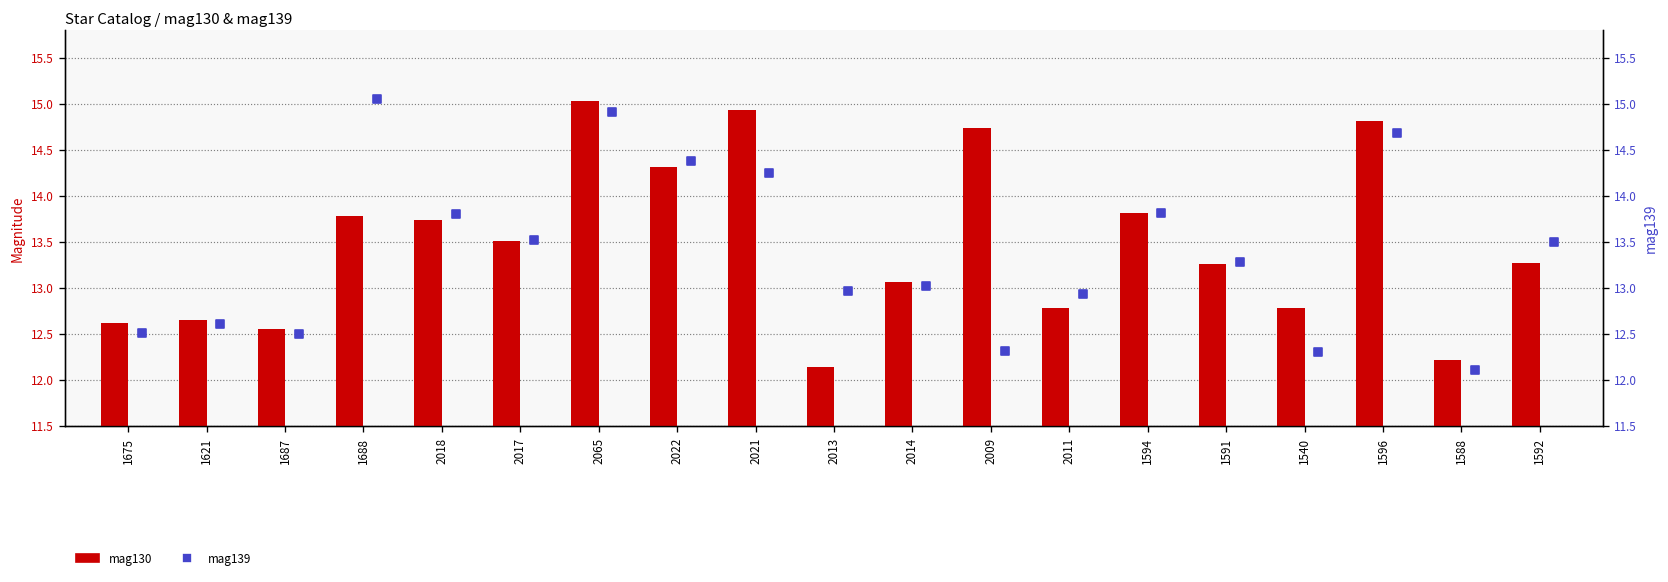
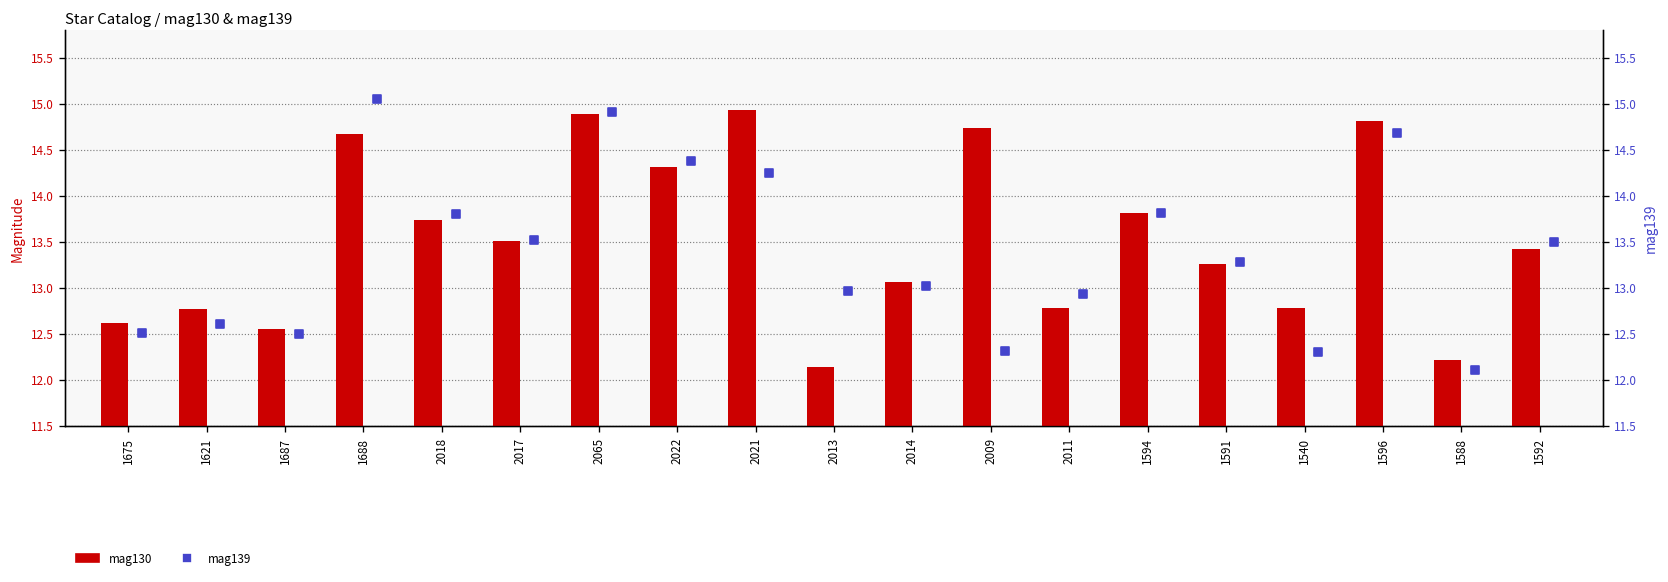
mag130, 1621: 12.6 -> 12.8
mag130, 1688: 13.8 -> 14.7
mag130, 2065: 15.0 -> 14.9
mag130, 1592: 13.3 -> 13.4
